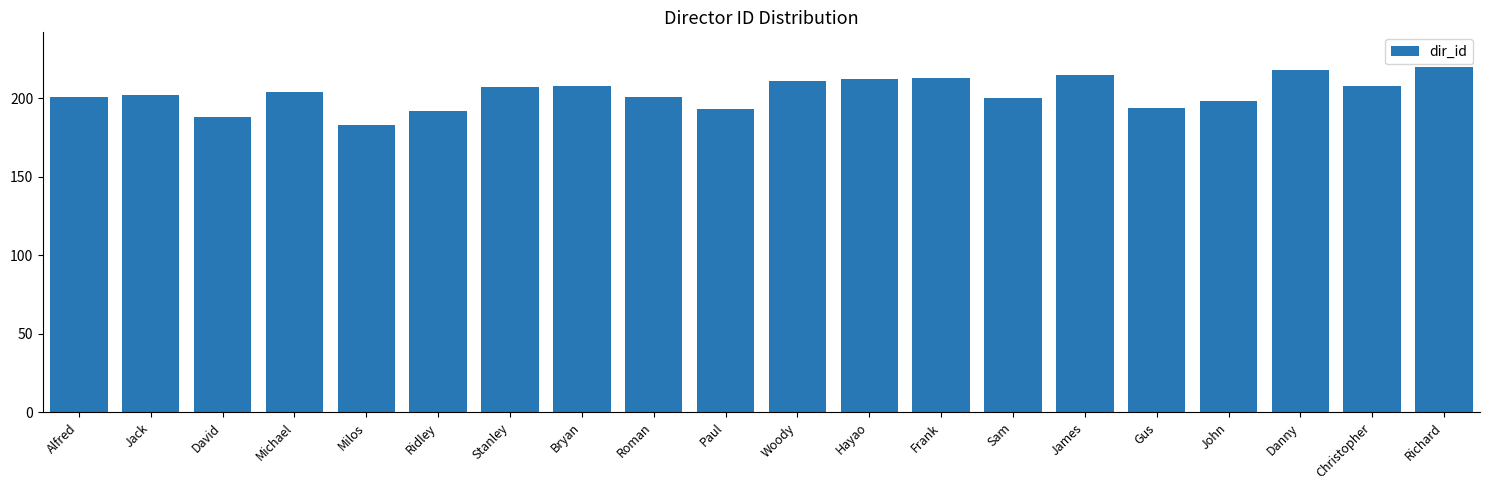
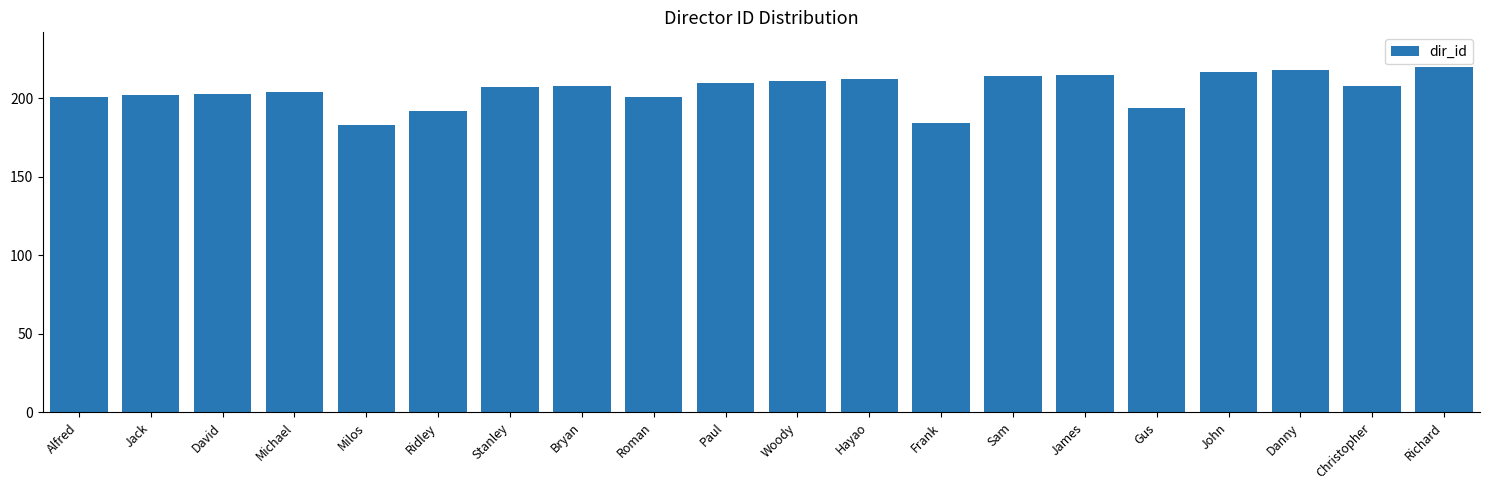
David: 188 -> 203
Paul: 193 -> 210
Frank: 213 -> 184
Sam: 200 -> 214
John: 198 -> 217
